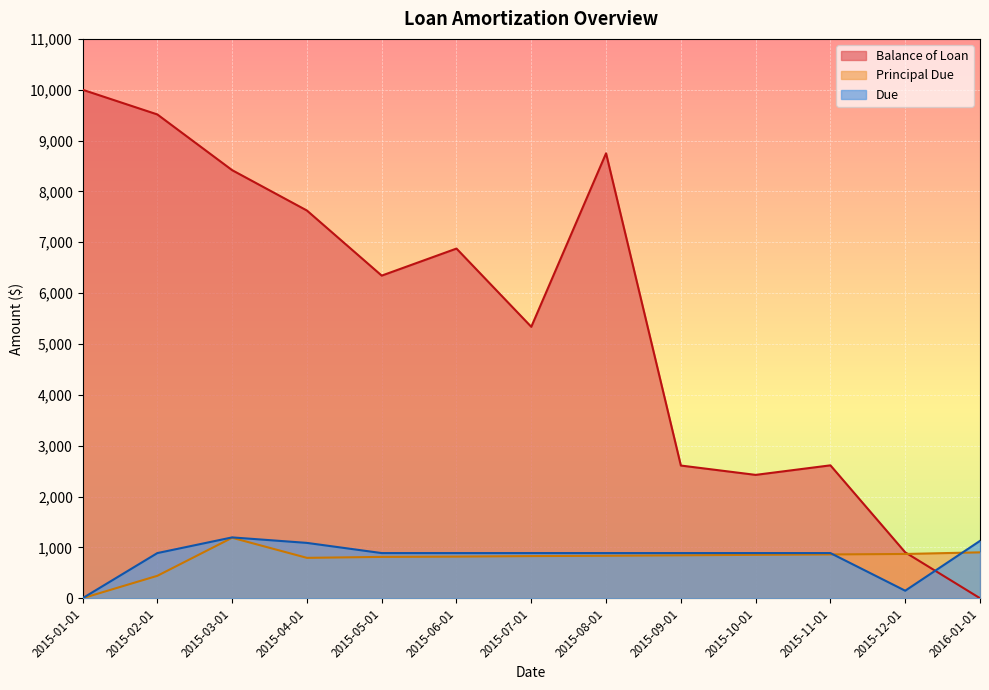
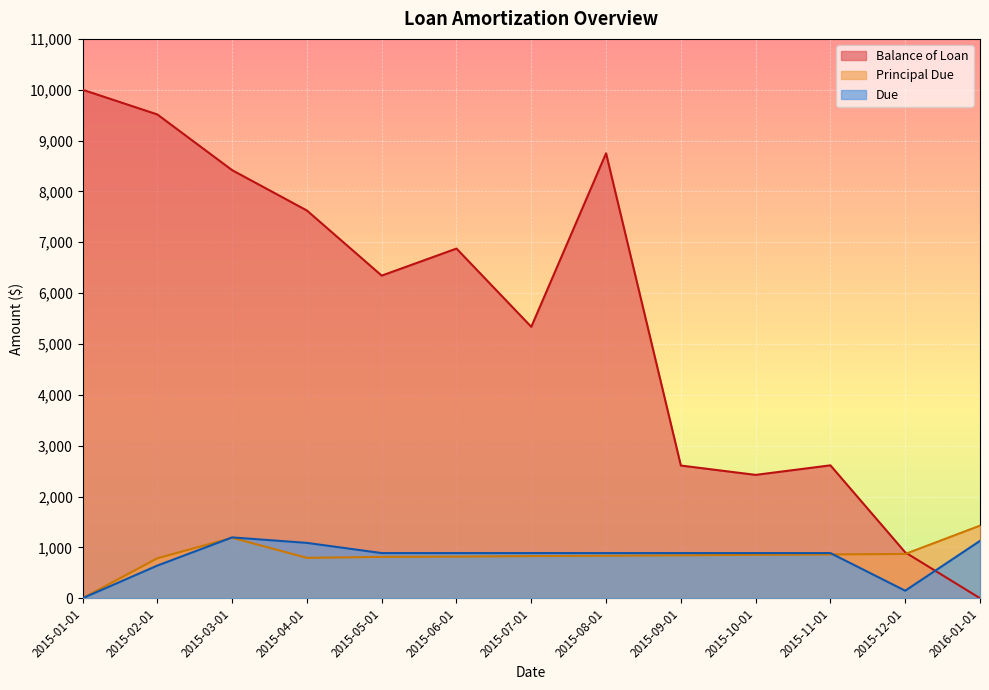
Principal Due, 2015-02-01: 400 -> 800
Due, 2015-02-01: 900 -> 600
Principal Due, 2016-01-01: 900 -> 1,400
